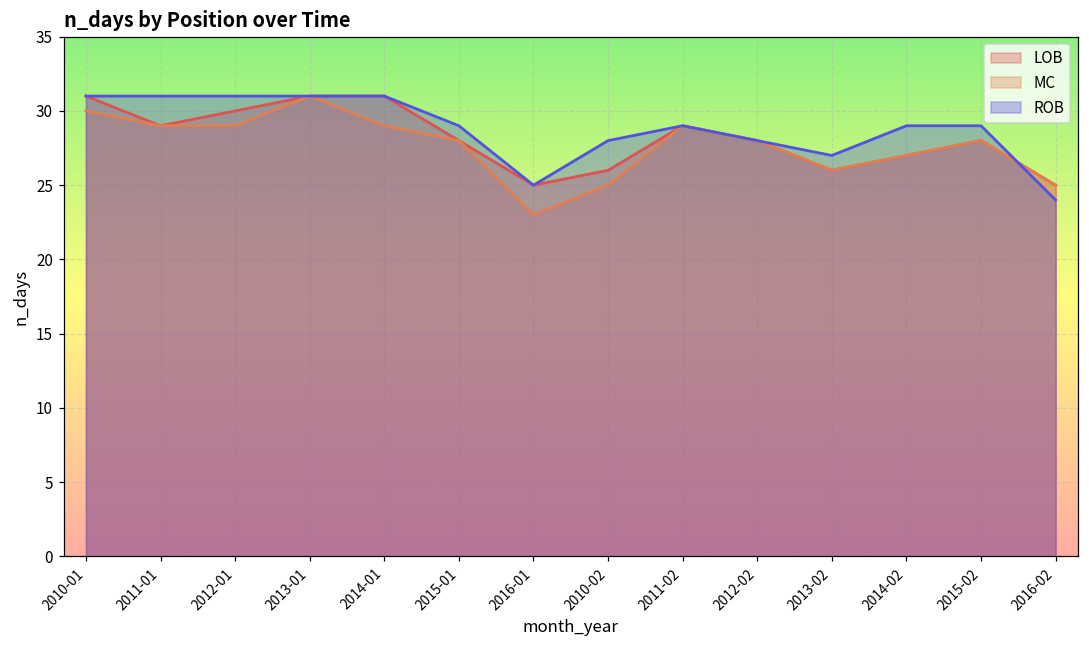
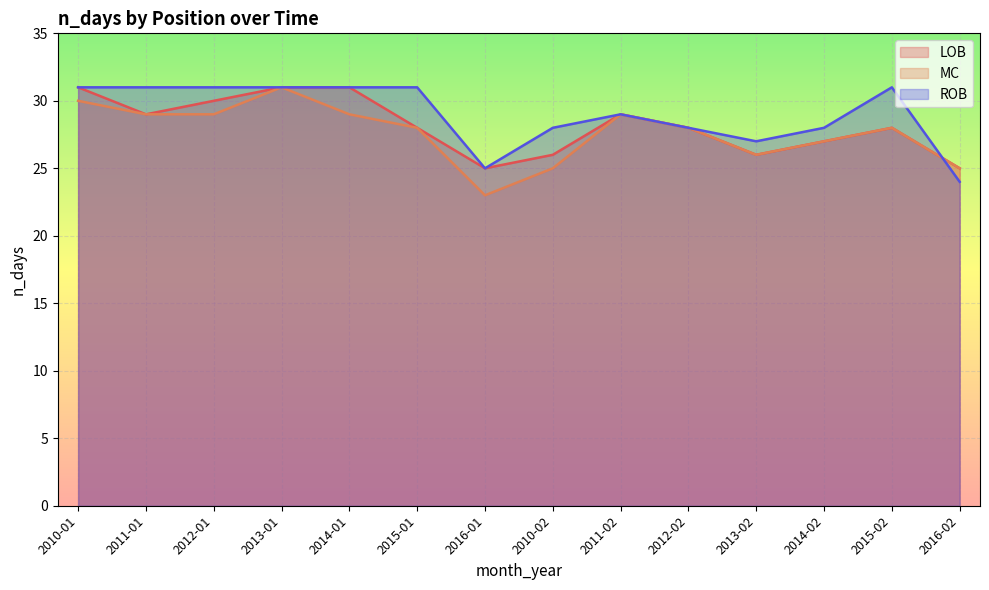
ROB, 2015-01: 29 -> 31
ROB, 2014-02: 29 -> 28
ROB, 2015-02: 29 -> 31
